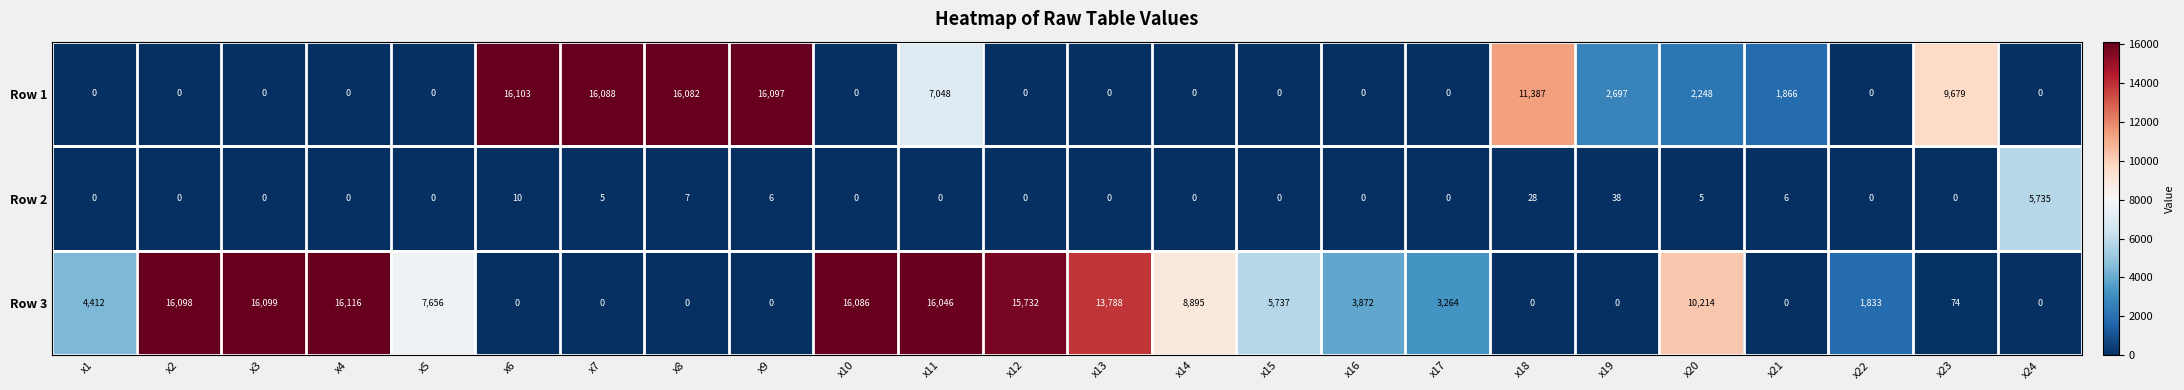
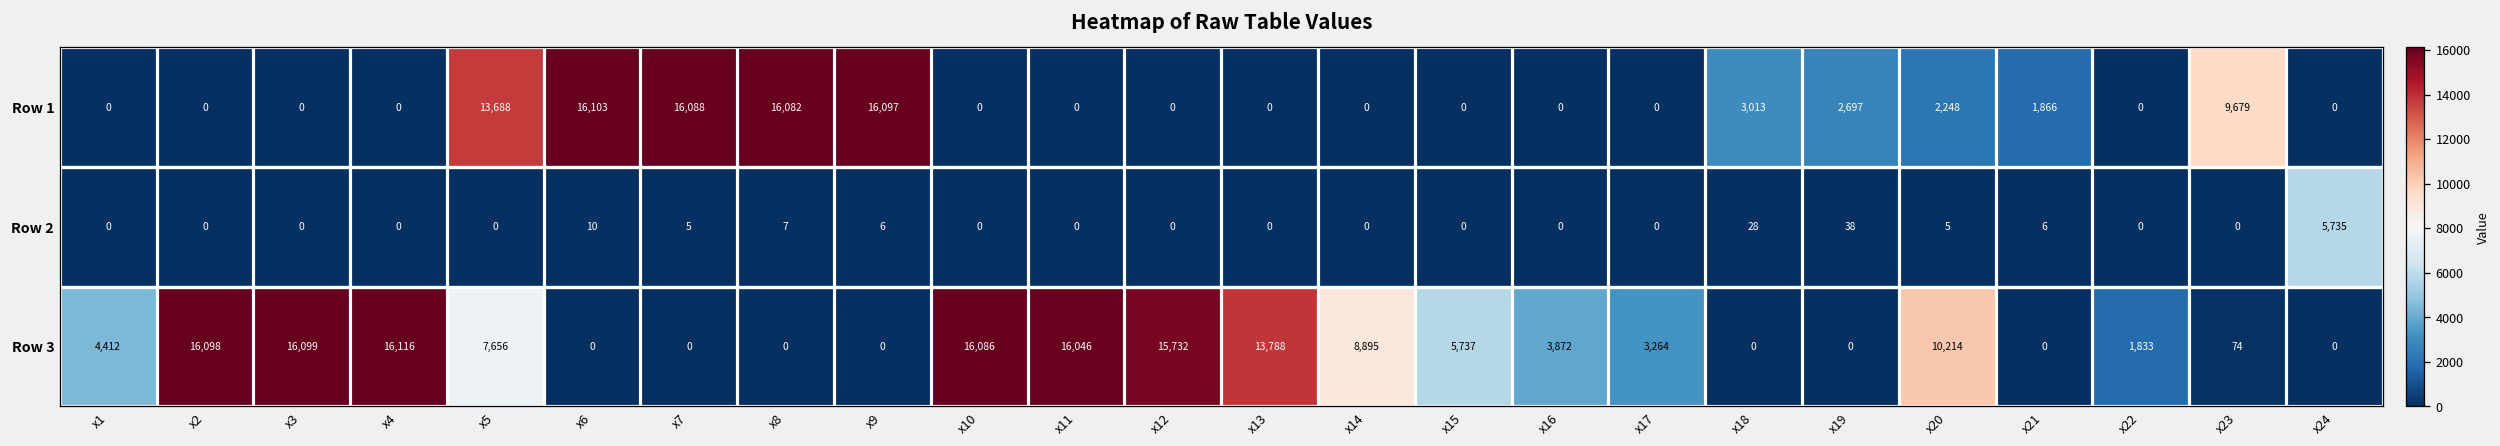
Row 1, x5: 0 -> 13,688
Row 1, x11: 7,048 -> 0
Row 1, x18: 11,387 -> 3,013
